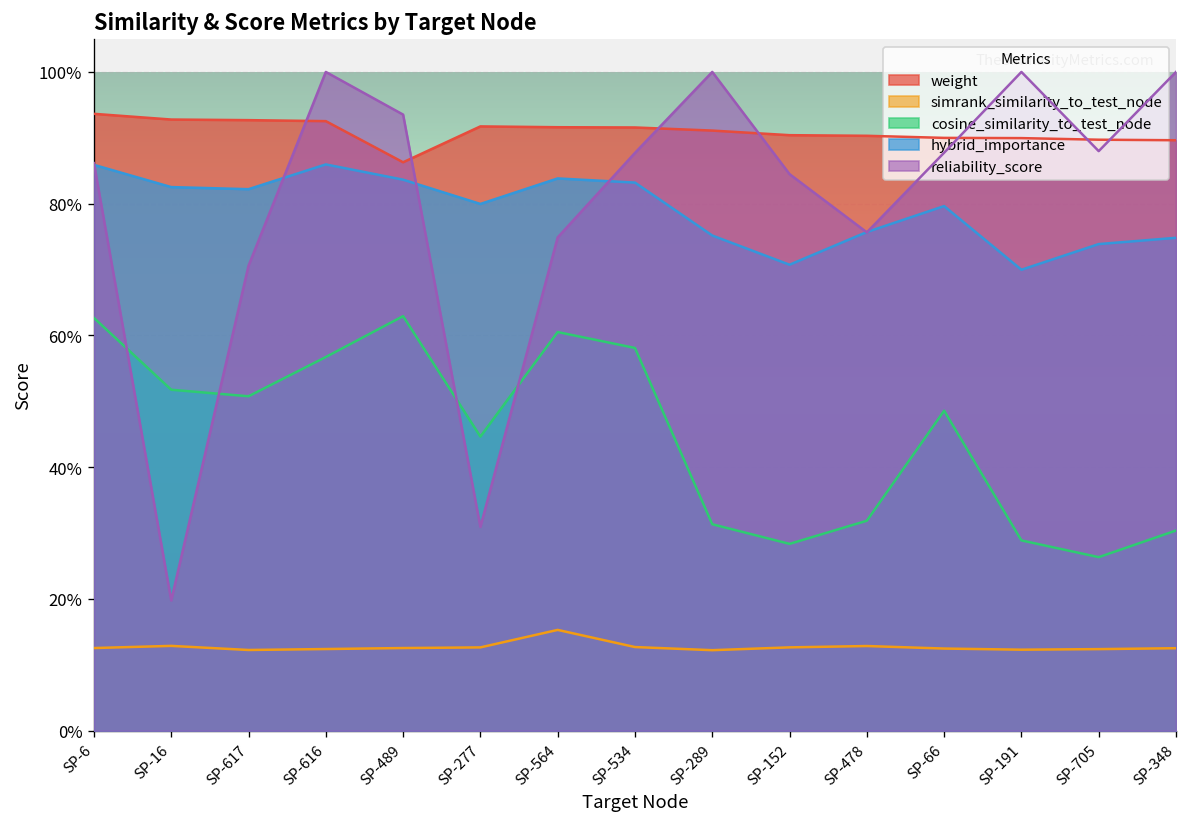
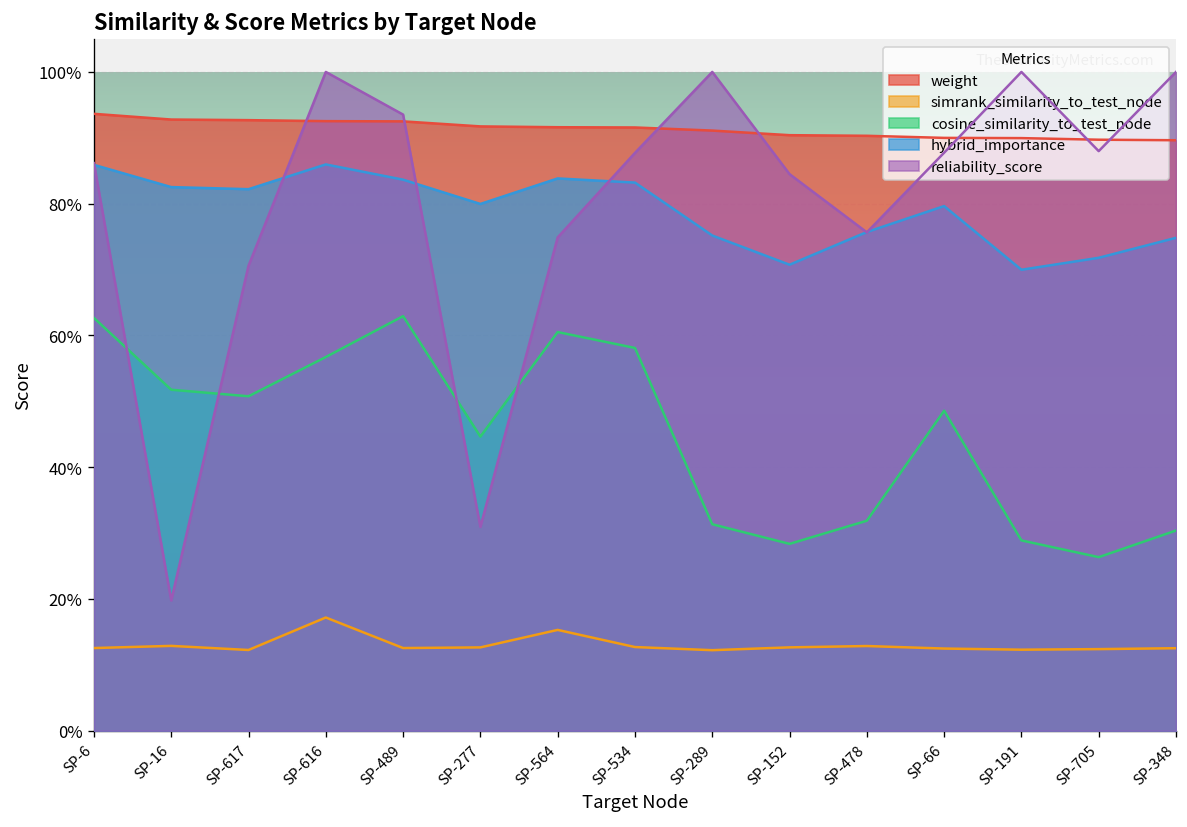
simrank_similarity_to_test_node, SP-616: 12% -> 17%
weight, SP-489: 86% -> 92%
hybrid_importance, SP-705: 74% -> 72%
